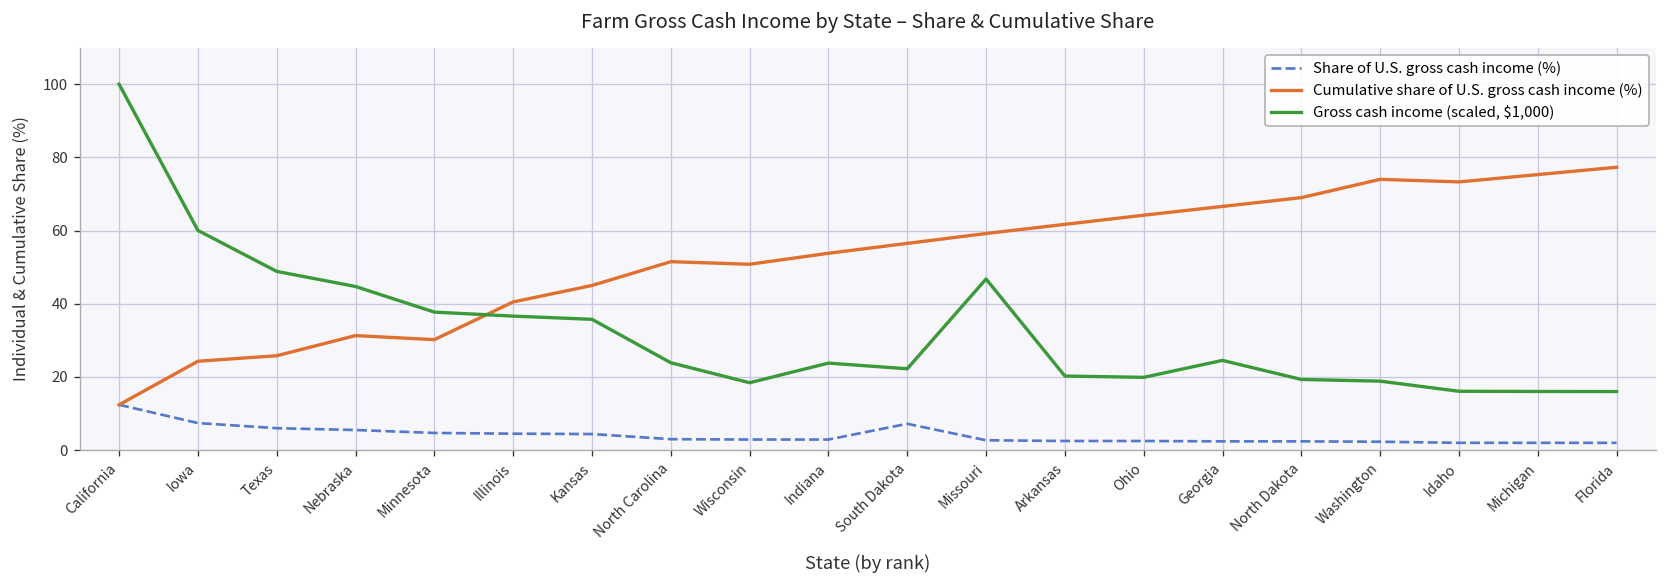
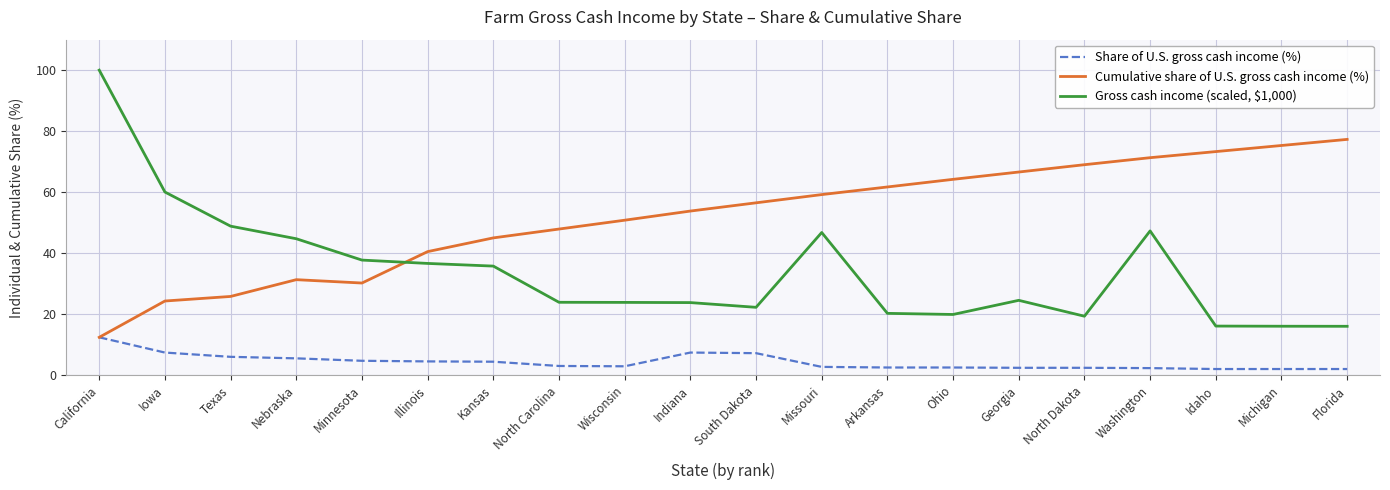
Cumulative share of U.S. gross cash income (%), North Carolina: 52 -> 48
Gross cash income (scaled, $1,000), Wisconsin: 18 -> 24
Share of U.S. gross cash income (%), Indiana: 3 -> 7
Cumulative share of U.S. gross cash income (%), Washington: 74 -> 71
Gross cash income (scaled, $1,000), Washington: 19 -> 47
